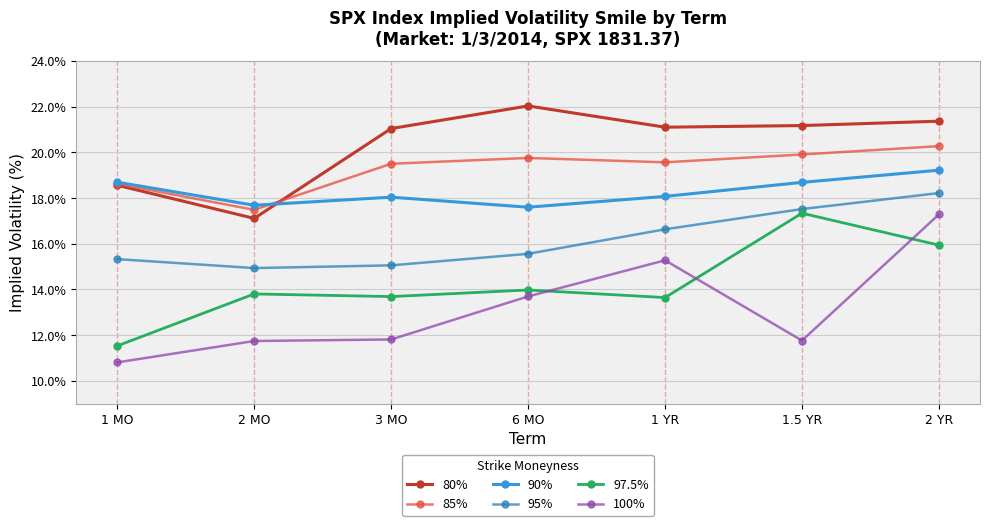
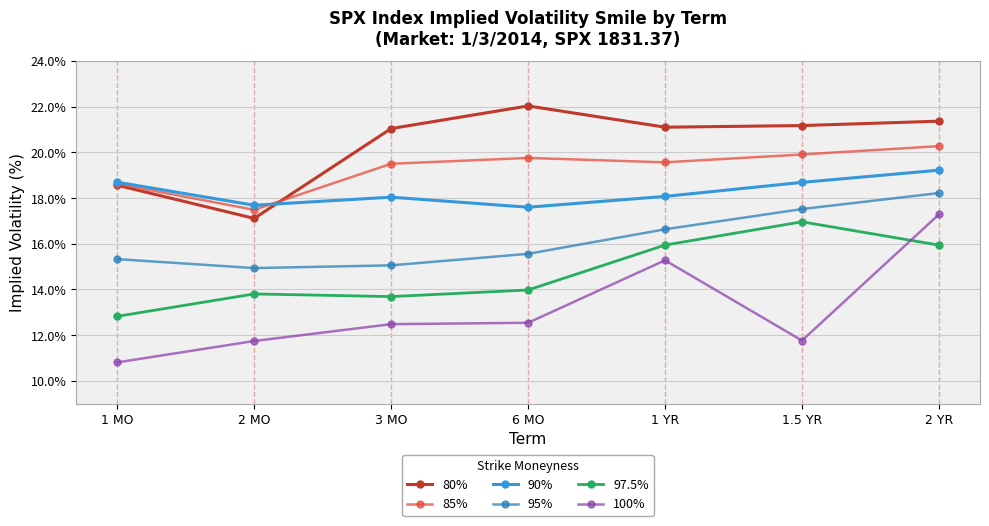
97.5%, 1 MO: 11.5% -> 12.8%
100%, 3 MO: 11.8% -> 12.5%
100%, 6 MO: 13.7% -> 12.5%
97.5%, 1 YR: 13.6% -> 15.9%
97.5%, 1.5 YR: 17.3% -> 17.0%
